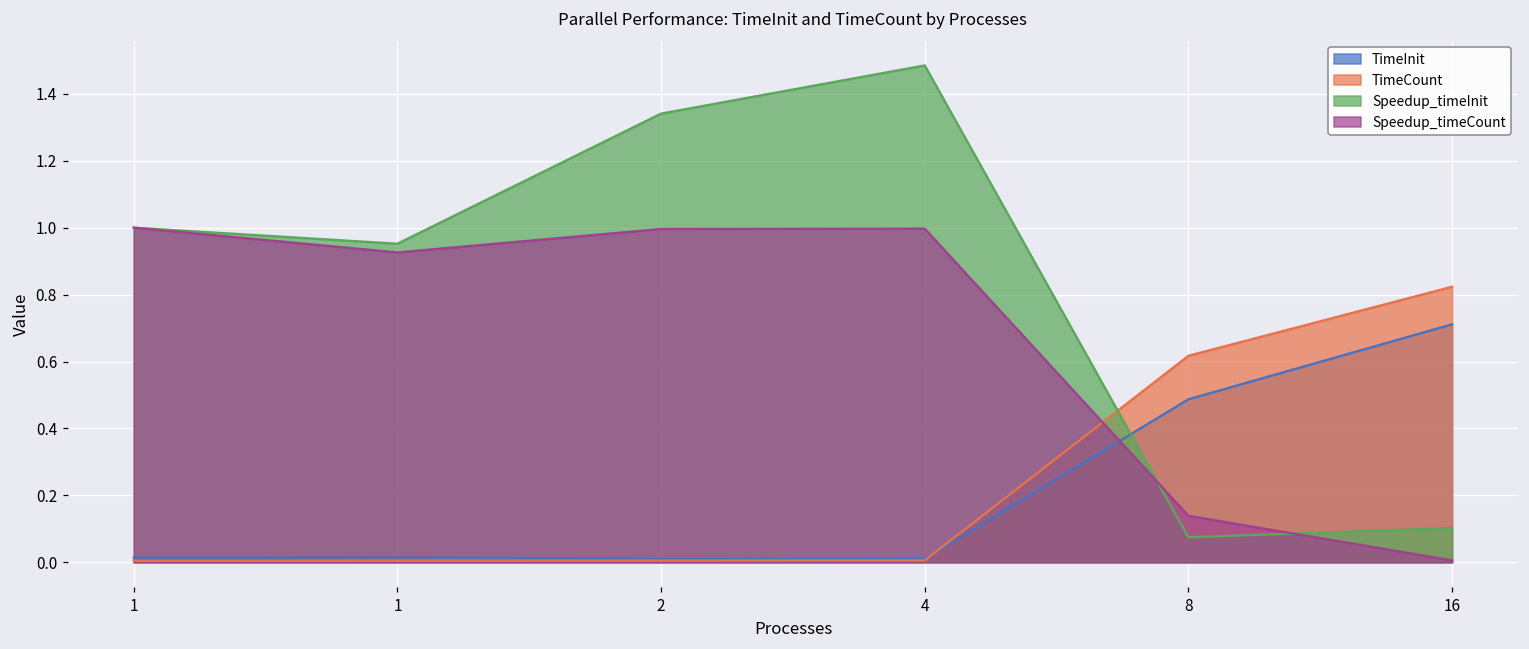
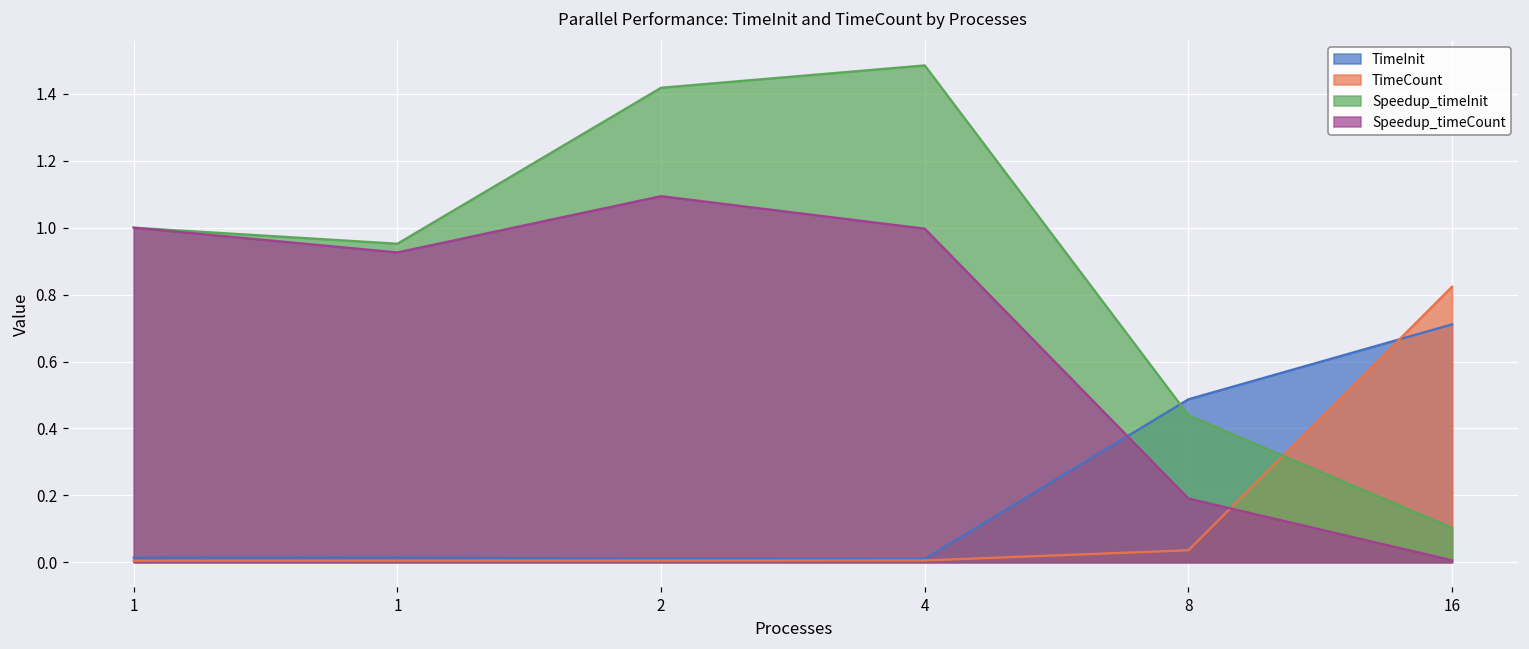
Speedup_timeInit, 2: 1.34 -> 1.42
Speedup_timeCount, 2: 1.00 -> 1.09
TimeCount, 8: 0.62 -> 0.04
Speedup_timeInit, 8: 0.07 -> 0.44
Speedup_timeCount, 8: 0.14 -> 0.19
